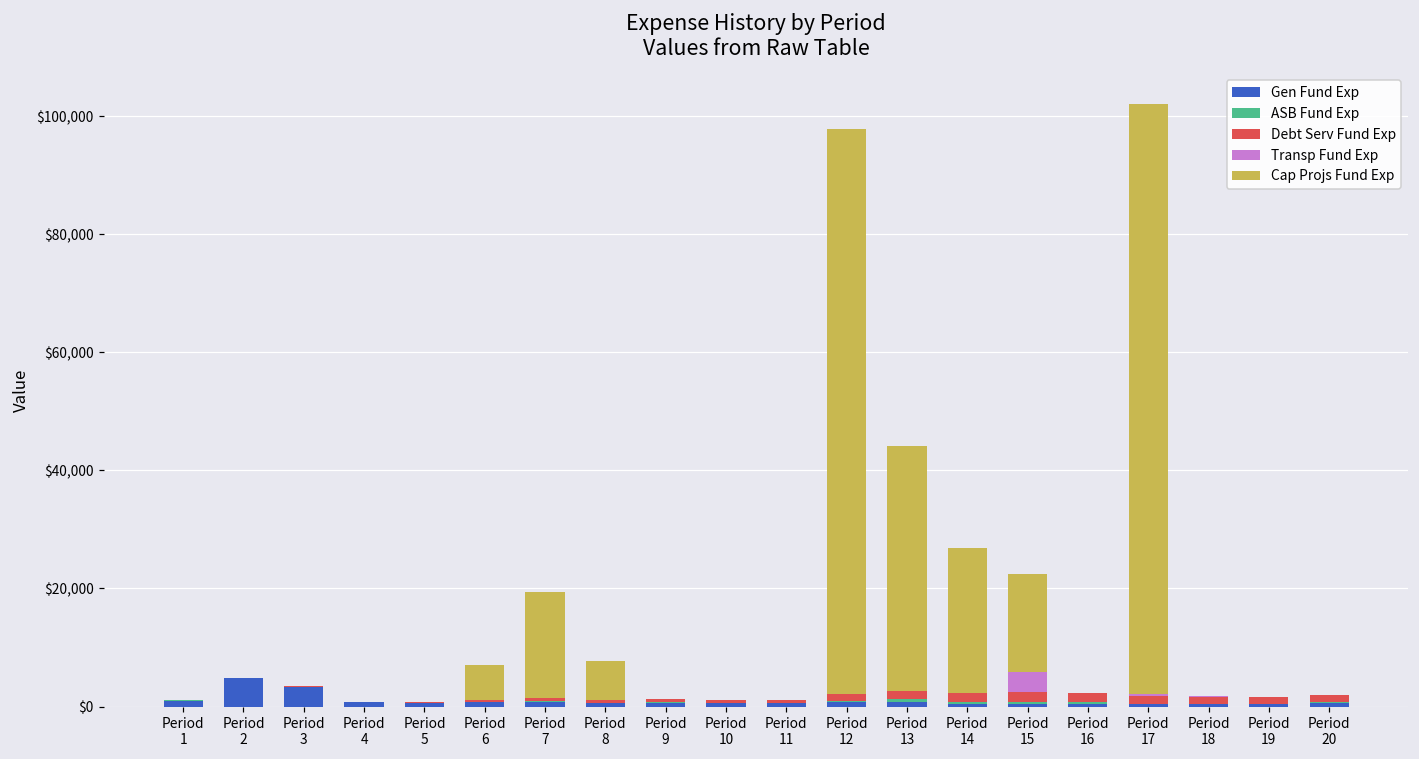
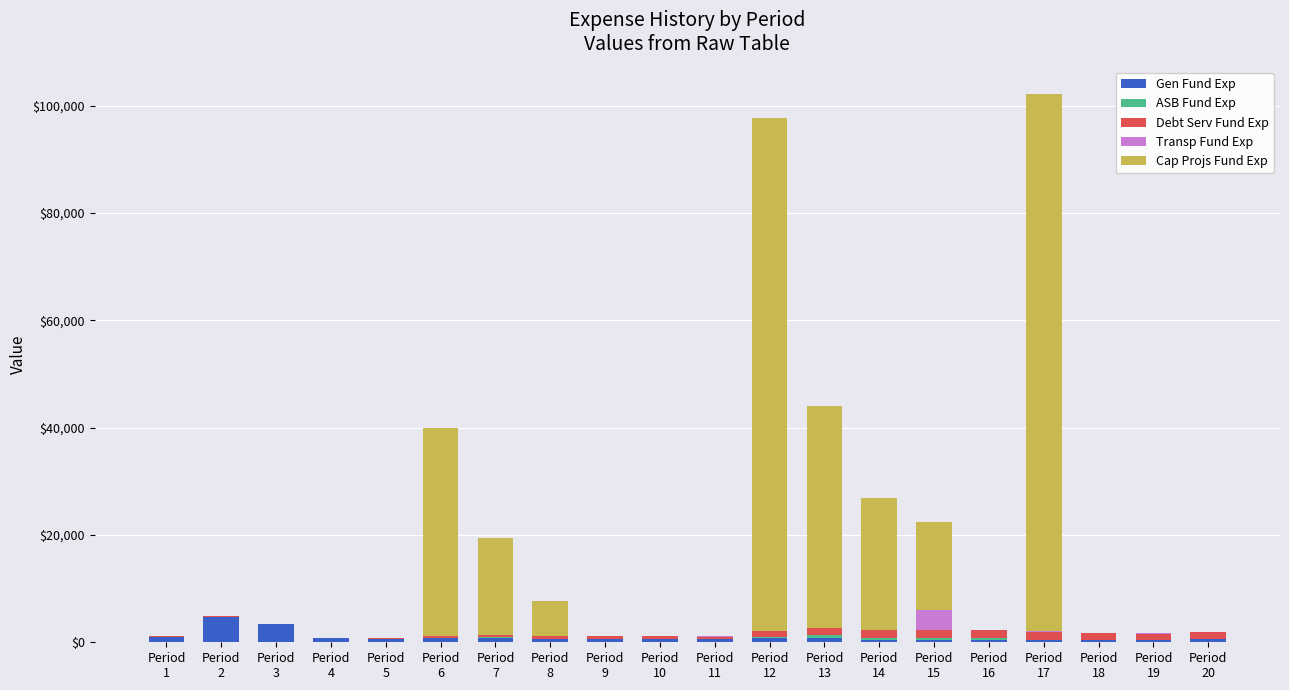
Cap Projs Fund Exp, Period 6: $6,000 -> $39,000
